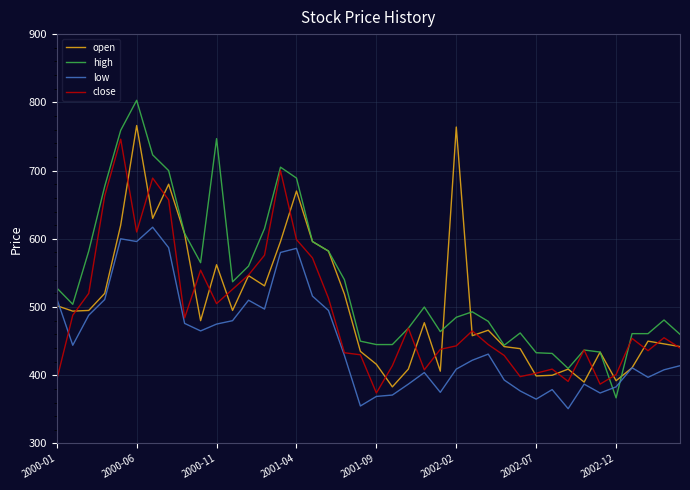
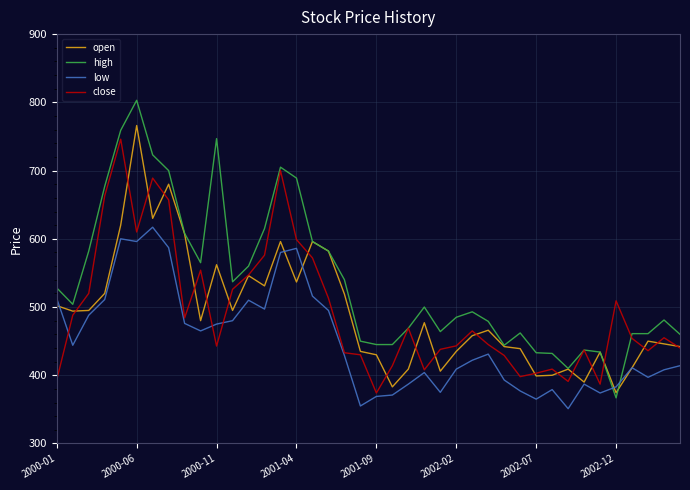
close, 2000-11: 510 -> 440
open, 2001-04: 670 -> 540
open, 2001-09: 420 -> 430
open, 2002-02: 760 -> 440
open, 2002-12: 390 -> 370
close, 2002-12: 400 -> 510
